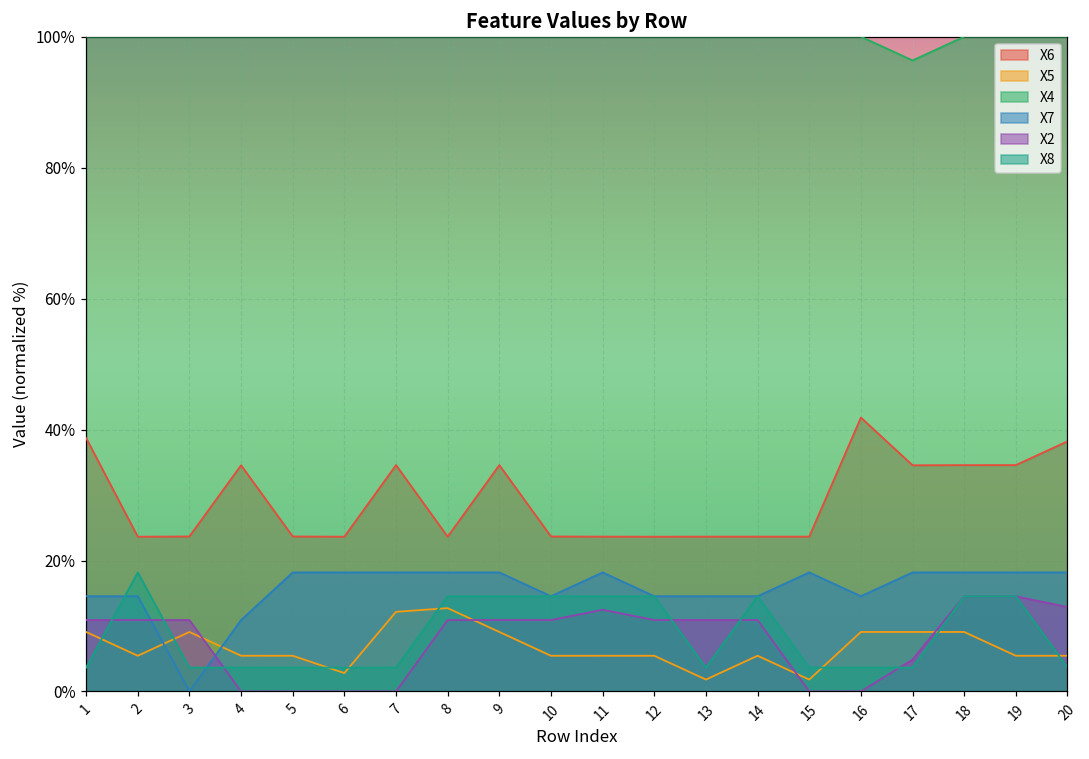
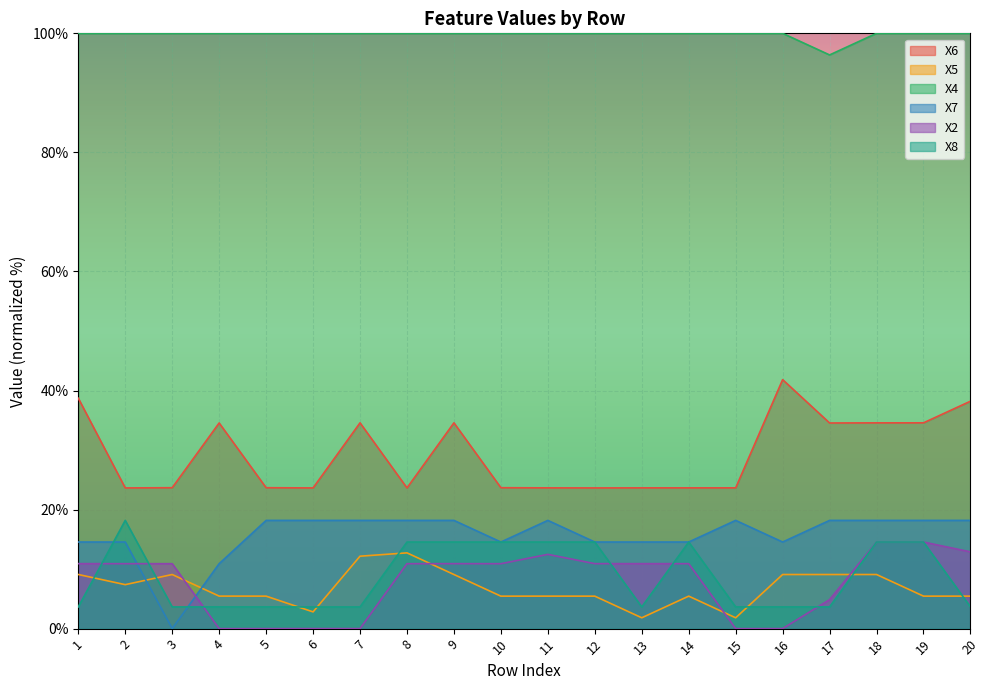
X5, 2: 5% -> 7%
